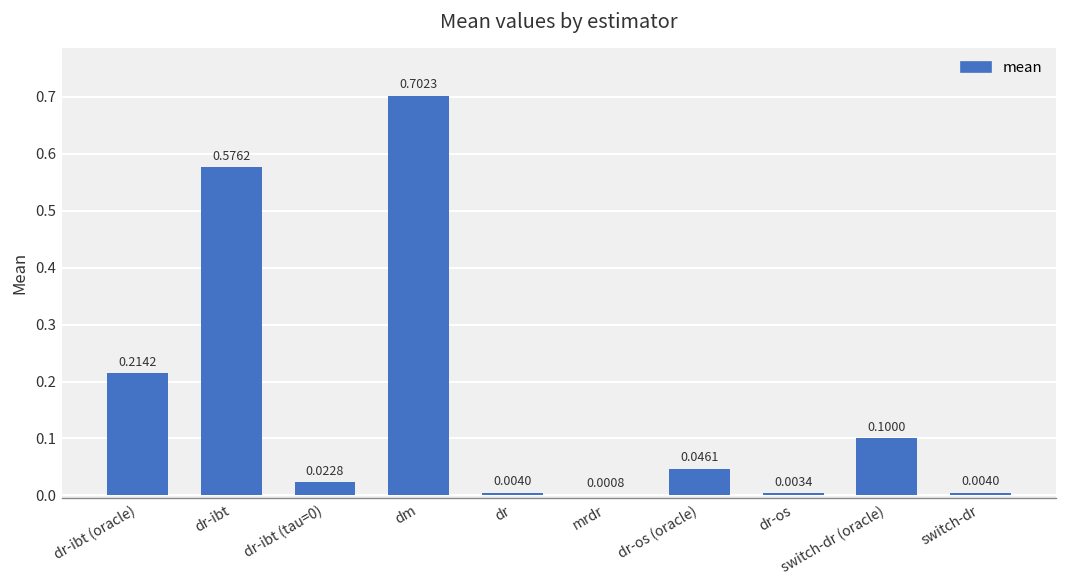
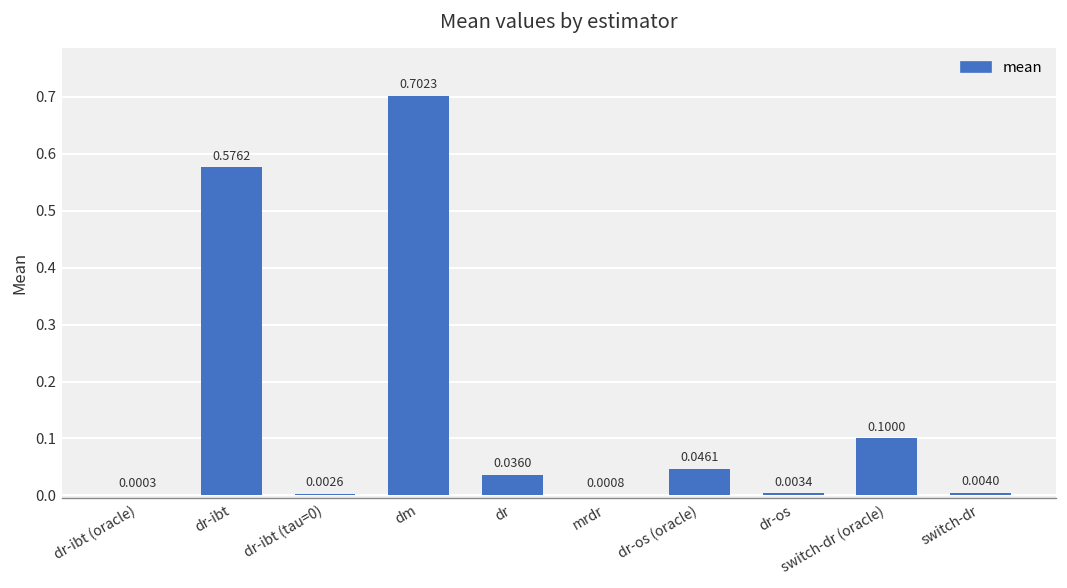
dr-ibt (oracle): 0.2142 -> 0.0003
dr-ibt (tau=0): 0.0228 -> 0.0026
dr: 0.0040 -> 0.0360
